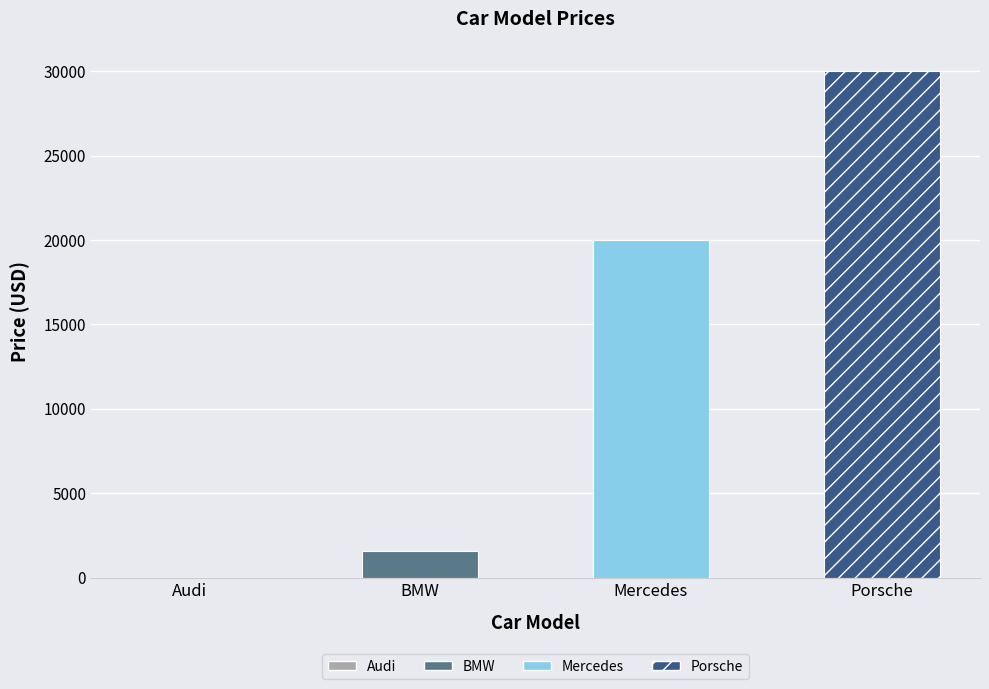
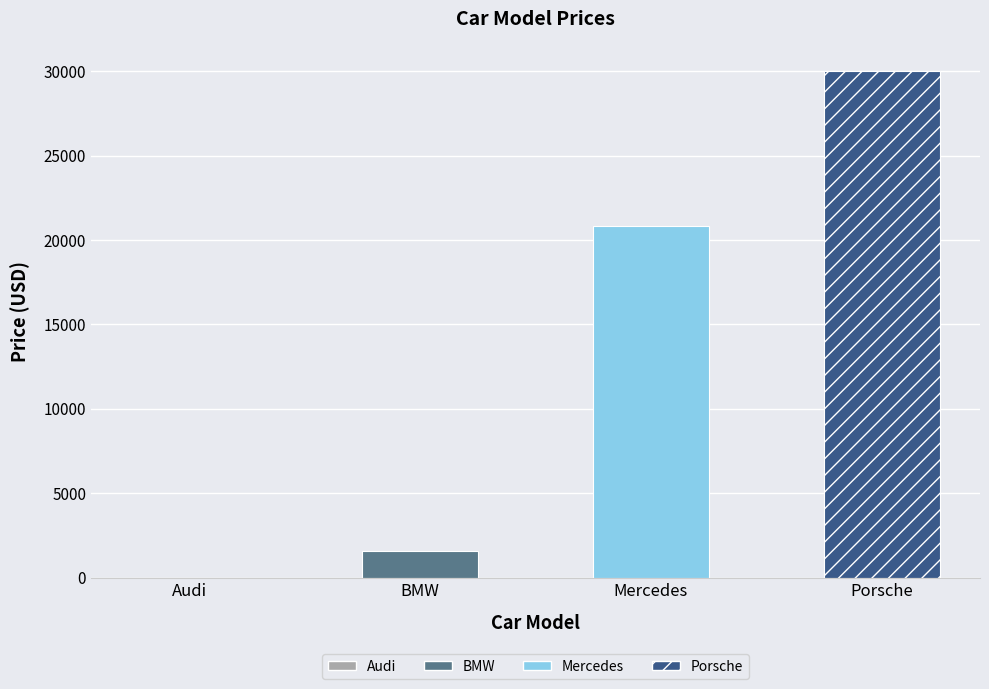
Mercedes: 20000 -> 20800
